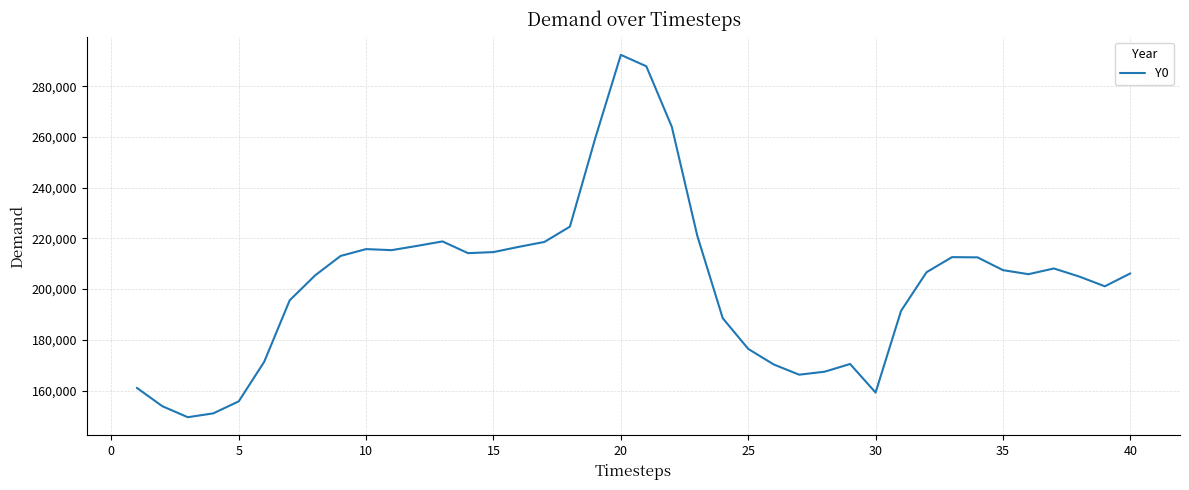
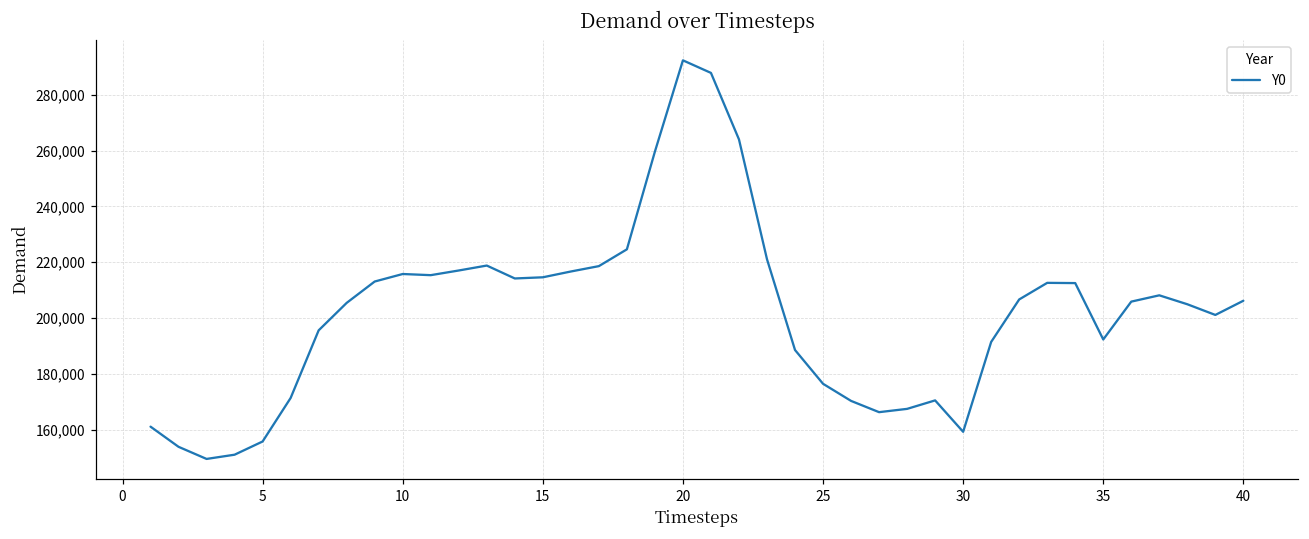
35: 207,000 -> 192,000
